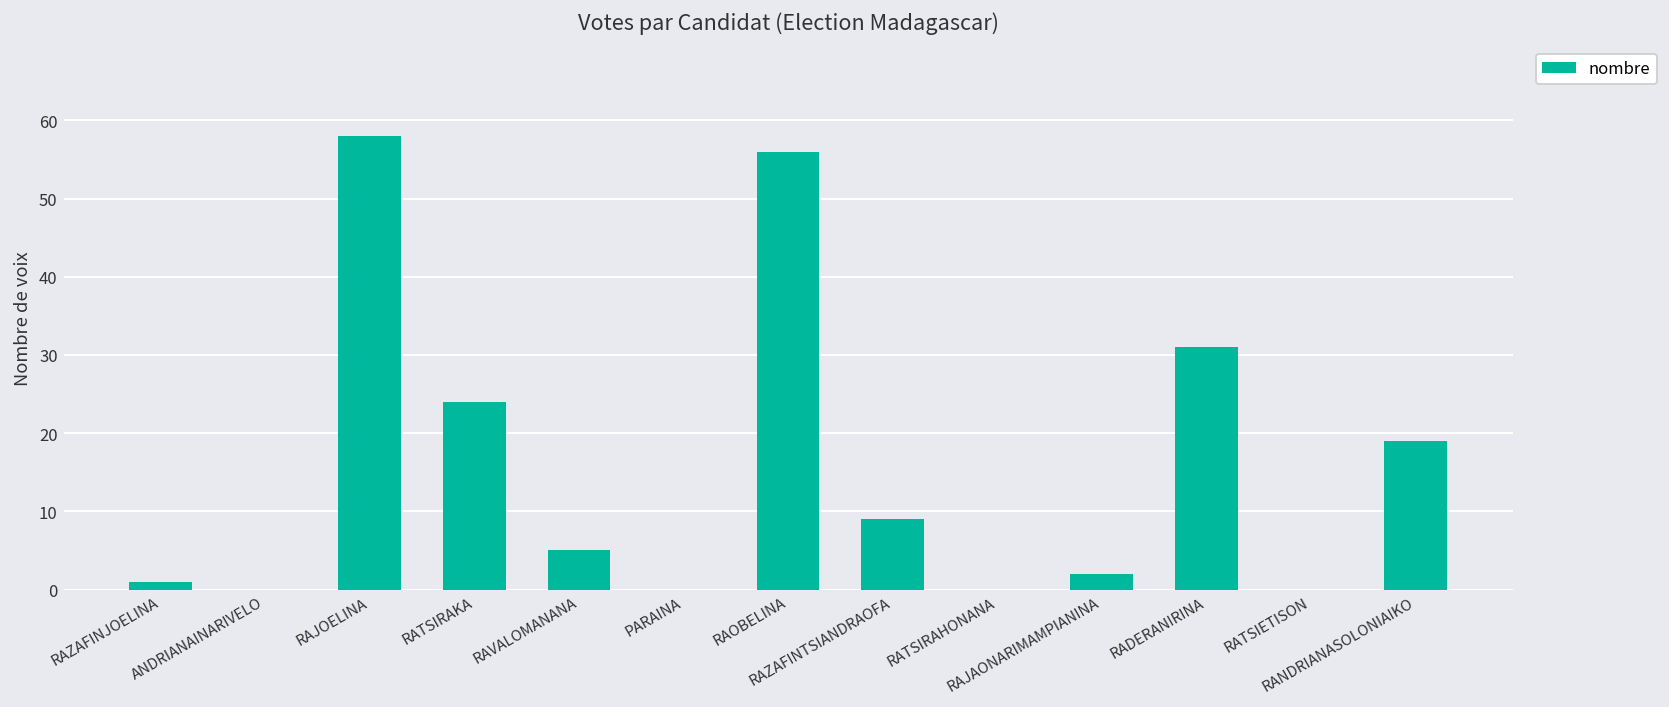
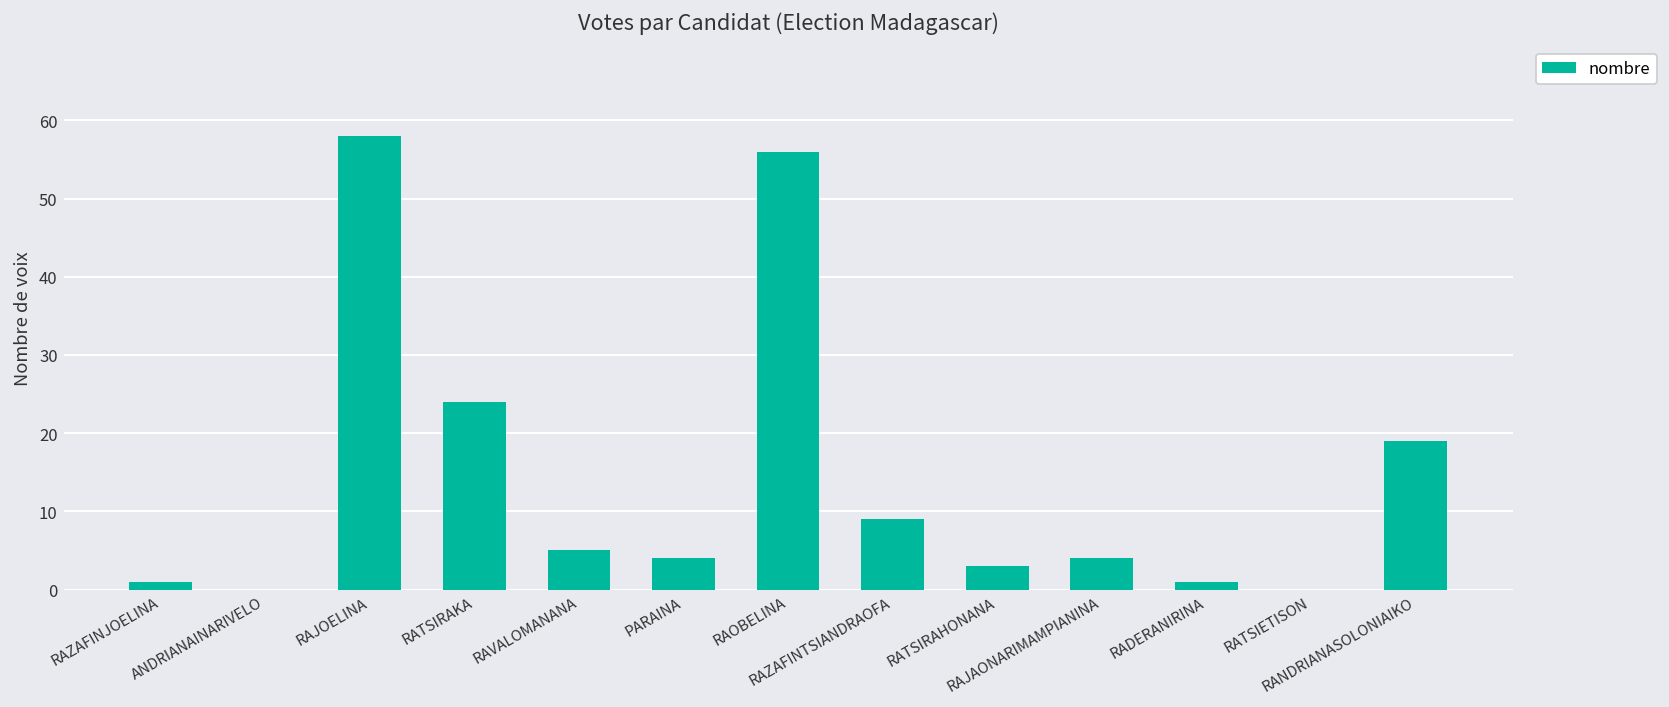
PARAINA: 0 -> 4
RATSIRAHONANA: 0 -> 3
RAJAONARIMAMPIANINA: 2 -> 4
RADERANIRINA: 31 -> 1
